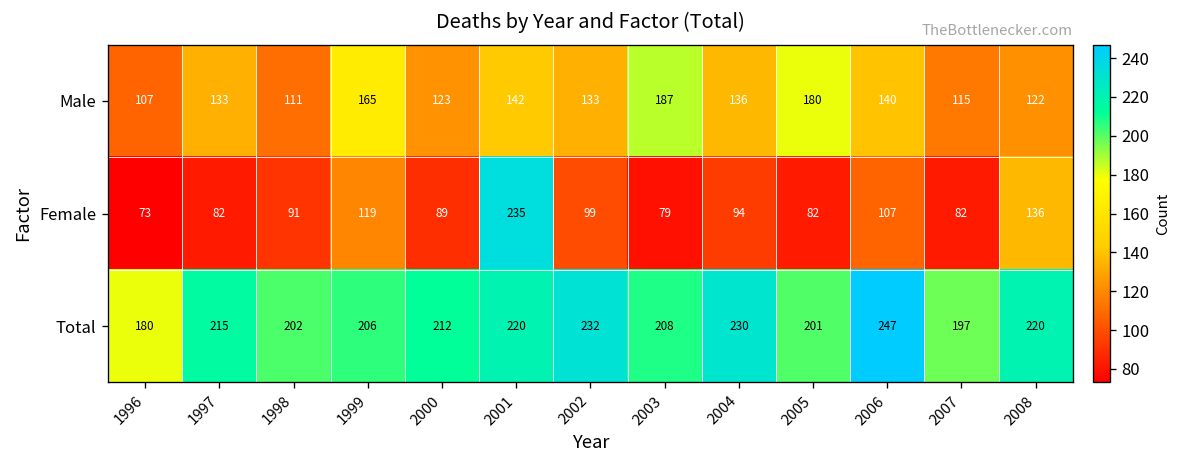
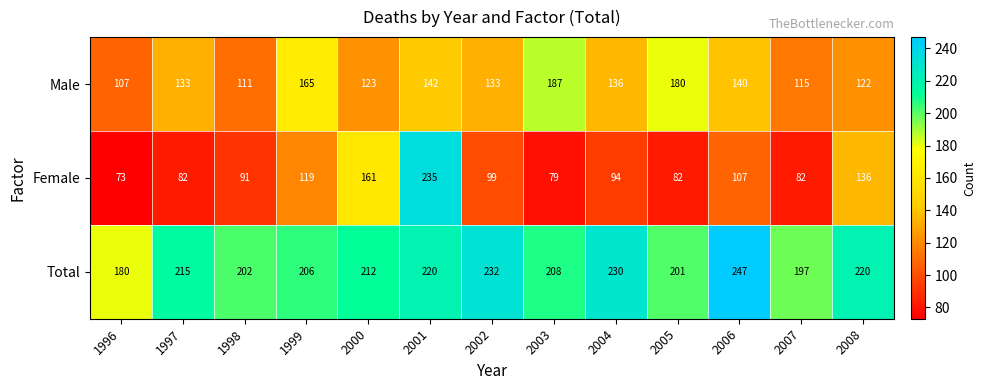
Female, 2000: 89 -> 161
